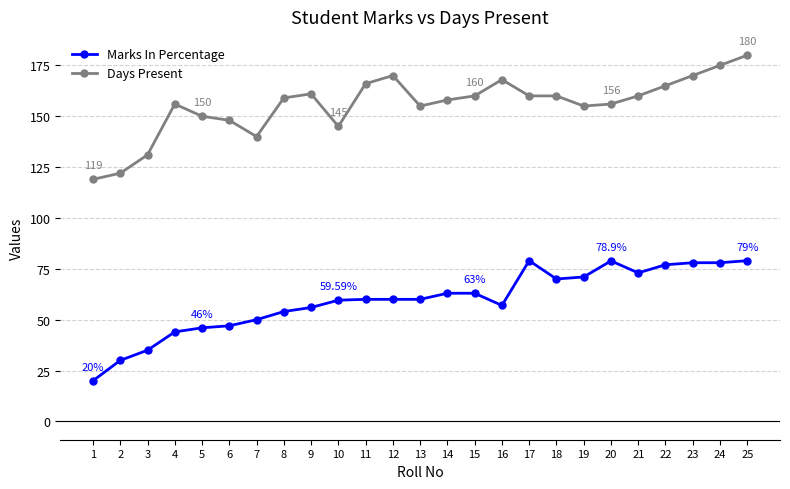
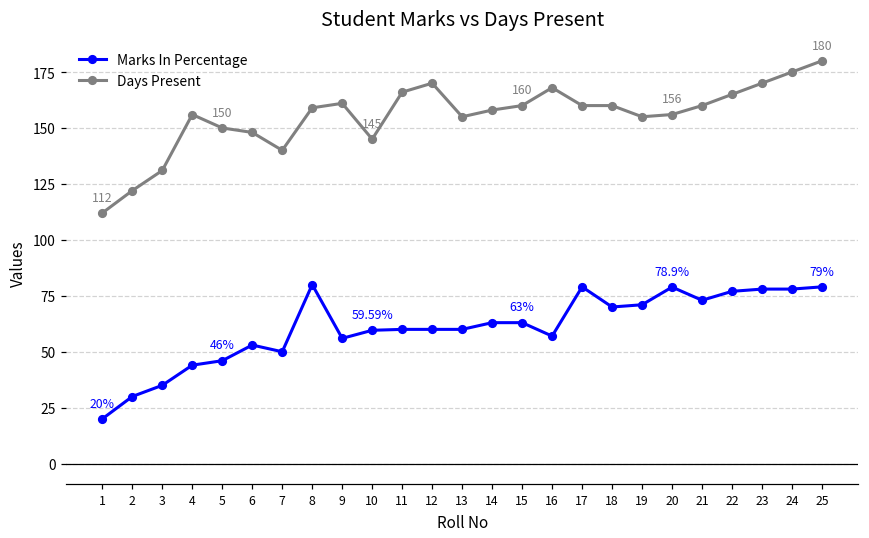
Days Present, 1: 119 -> 112
Marks In Percentage, 6: 47 -> 53
Marks In Percentage, 8: 54 -> 80
